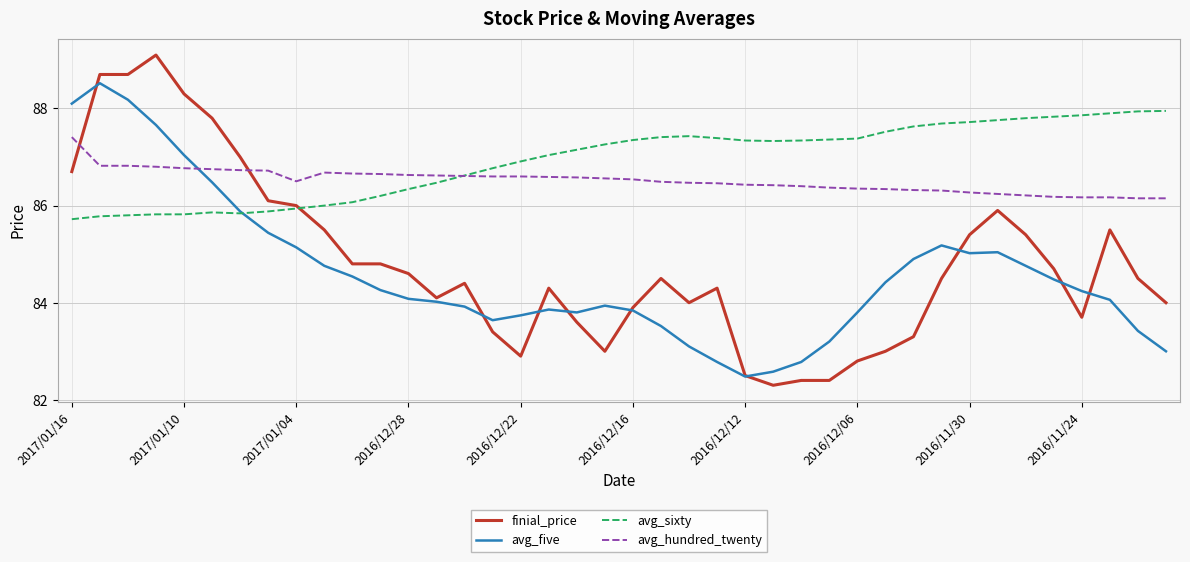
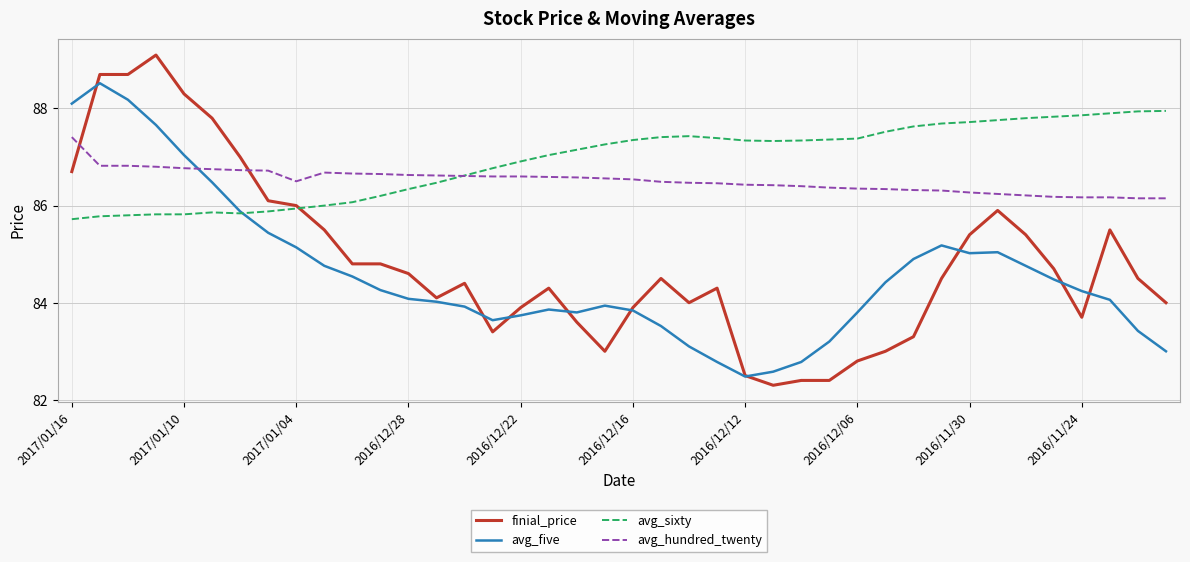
finial_price, 2016/12/22: 82.9 -> 83.9
